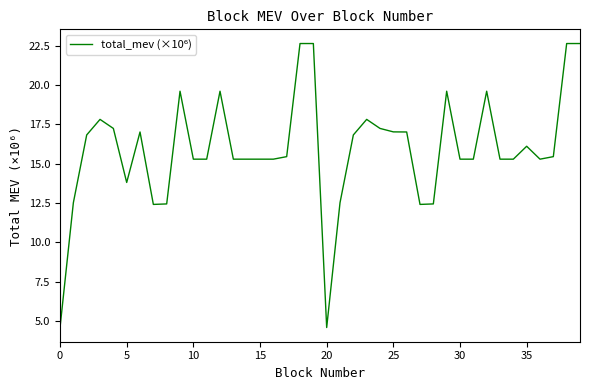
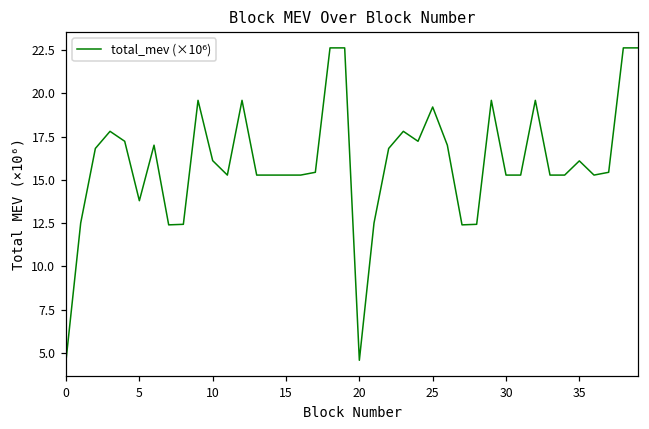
10: 15.3 -> 16.1
25: 17.0 -> 19.2
